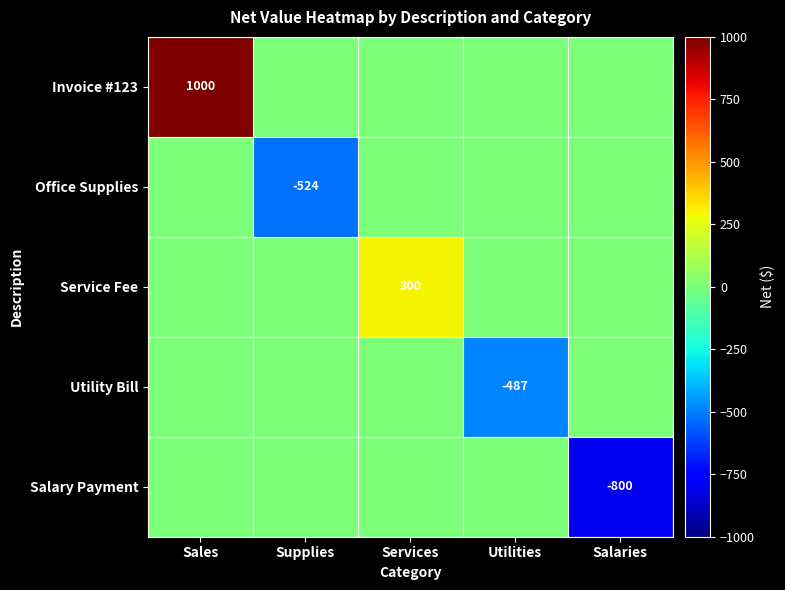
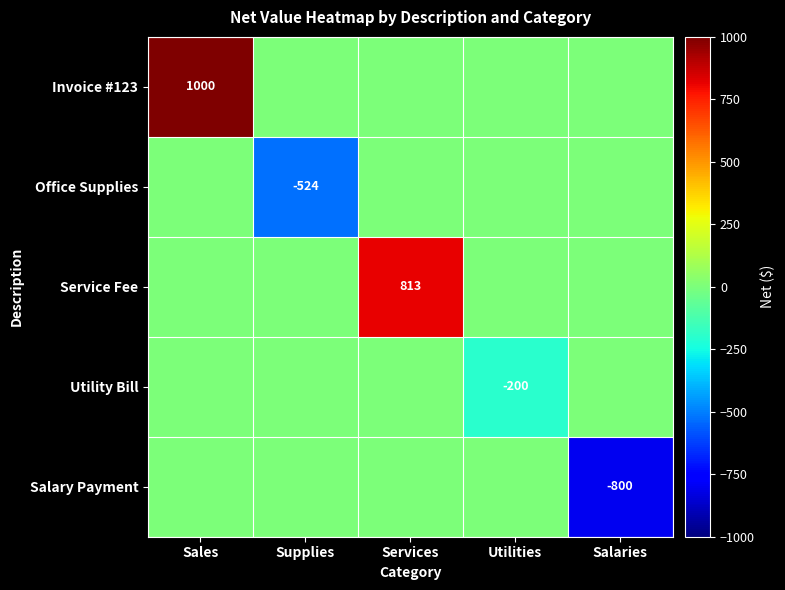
Service Fee, Services: 300 -> 813
Utility Bill, Utilities: -487 -> -200
